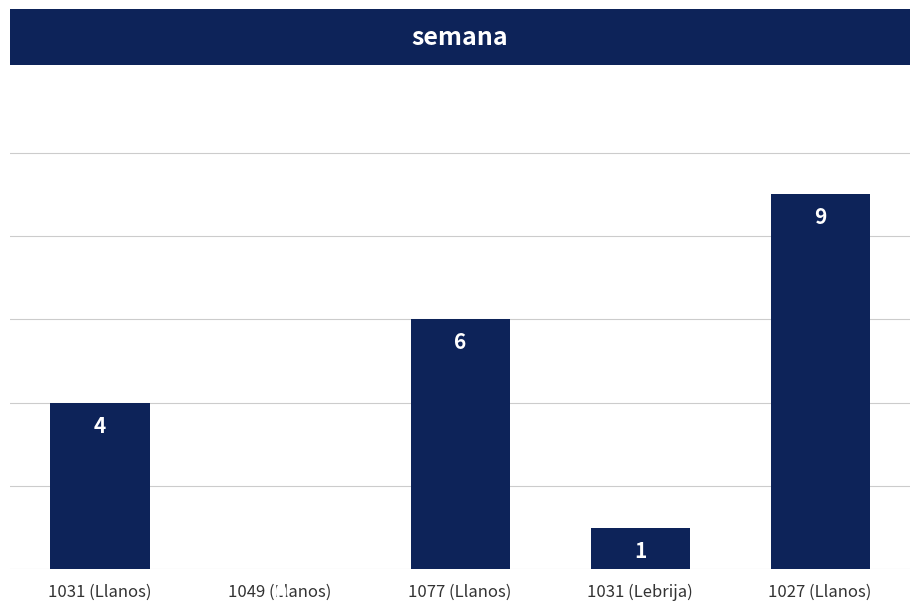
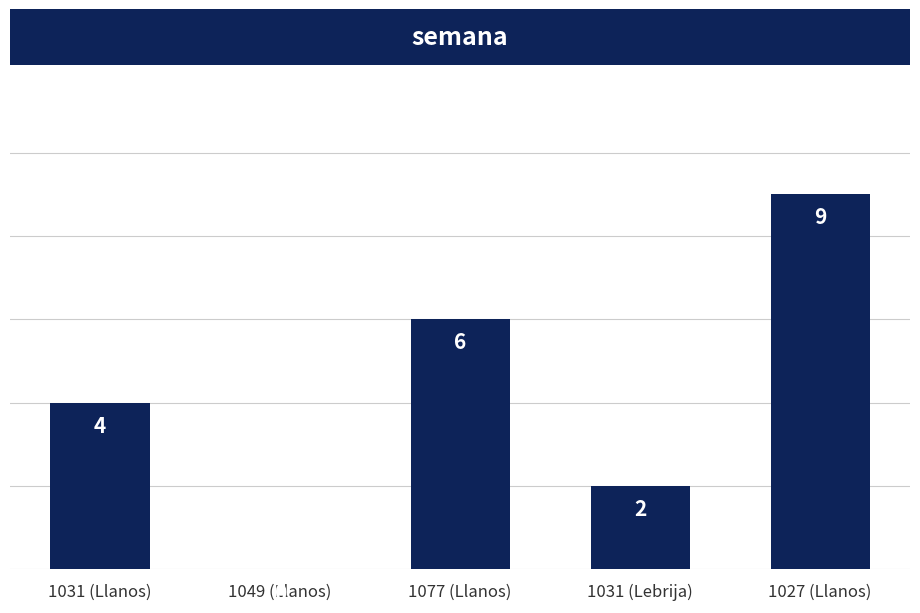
1031 (Lebrija): 1 -> 2
